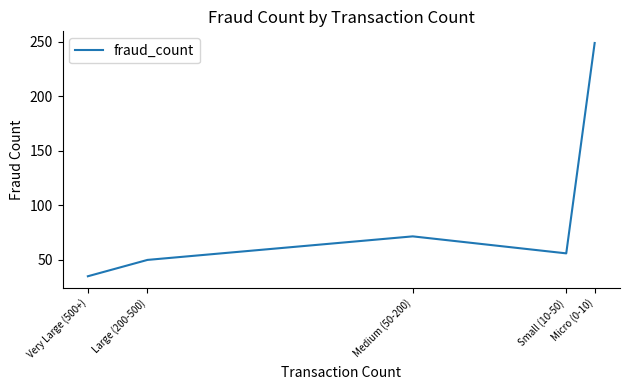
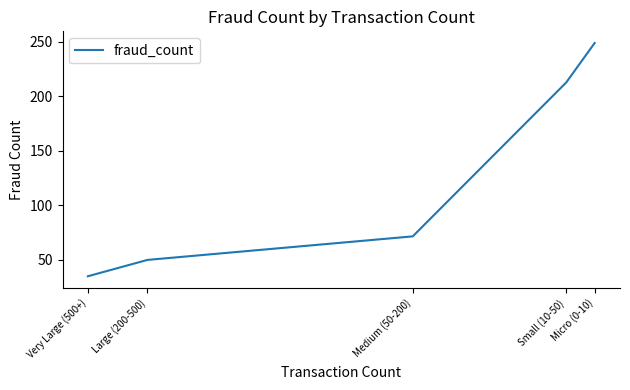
Small (10-50): 56 -> 213
